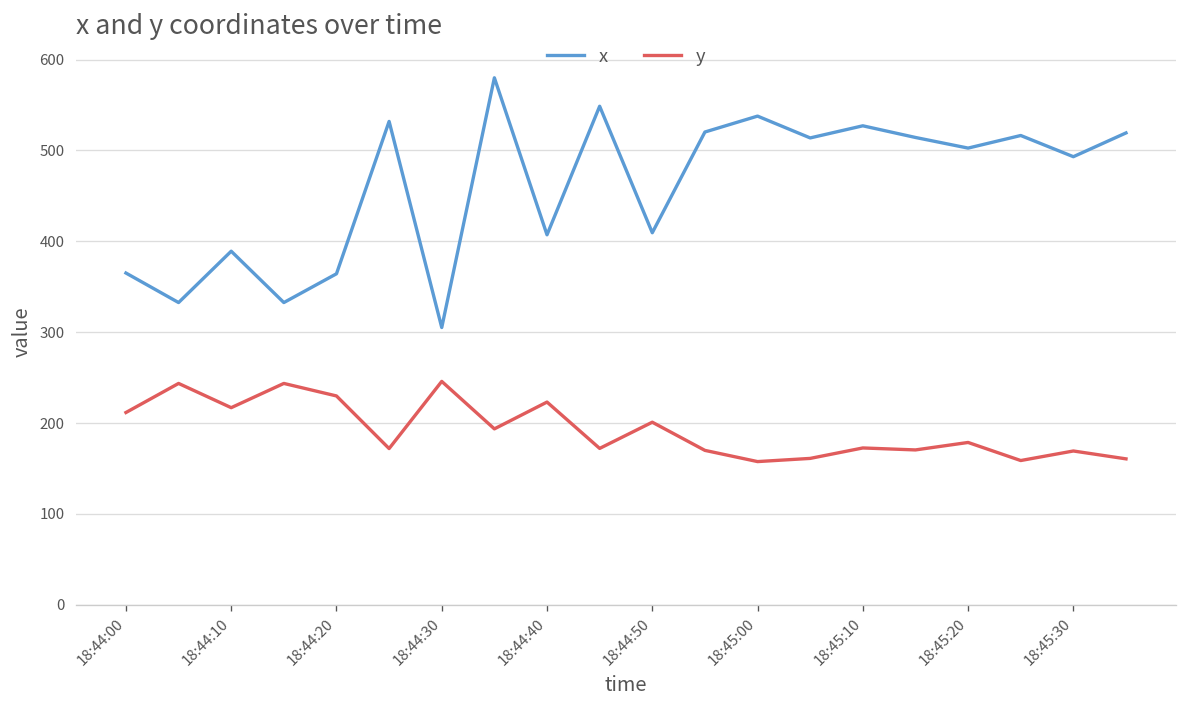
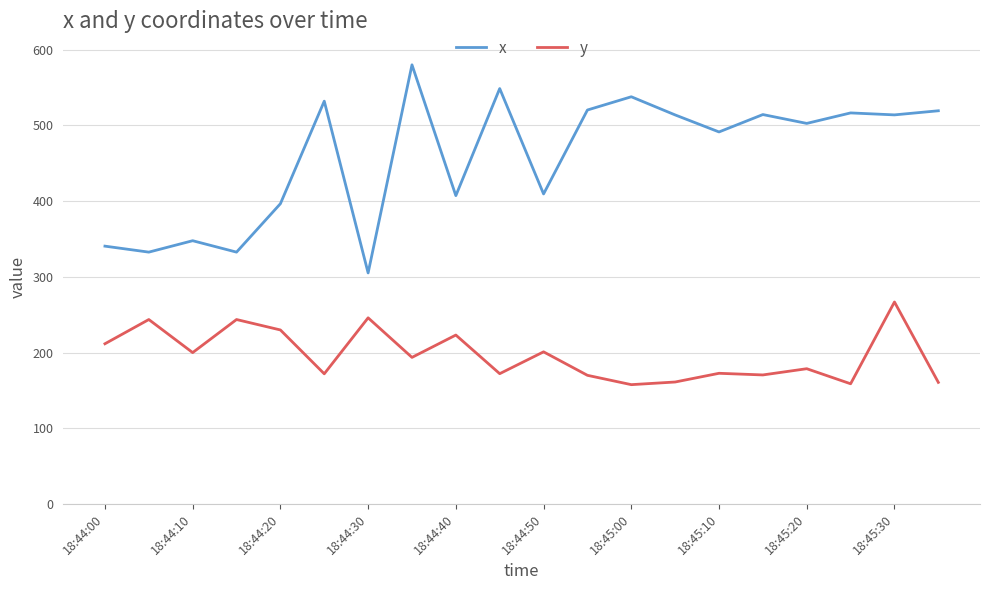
x, 18:44:00: 370 -> 340
x, 18:44:10: 390 -> 350
y, 18:44:10: 220 -> 200
x, 18:44:20: 360 -> 400
x, 18:45:10: 530 -> 490
x, 18:45:30: 490 -> 510
y, 18:45:30: 170 -> 270
